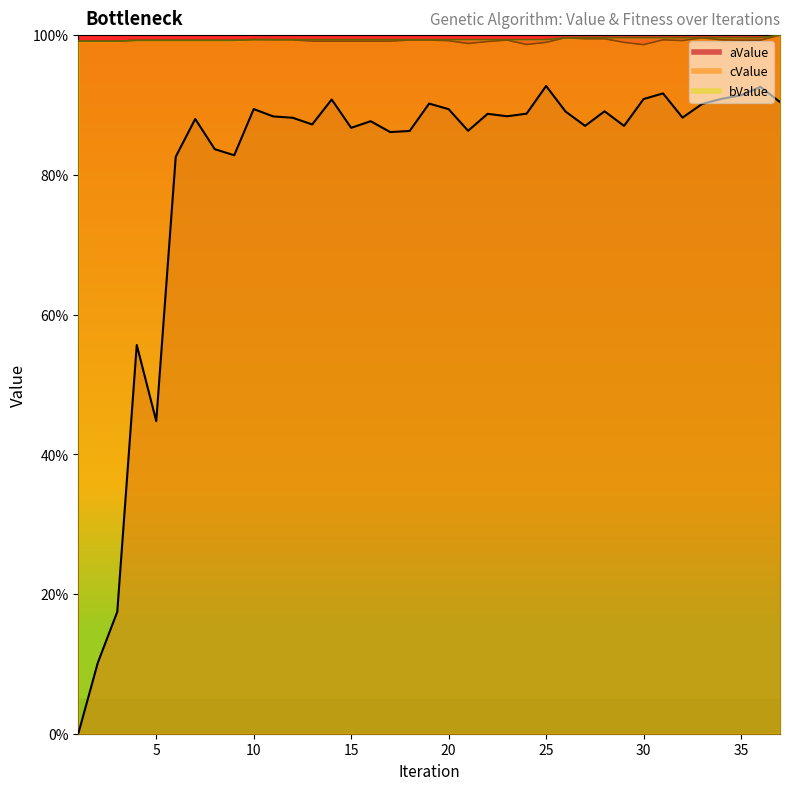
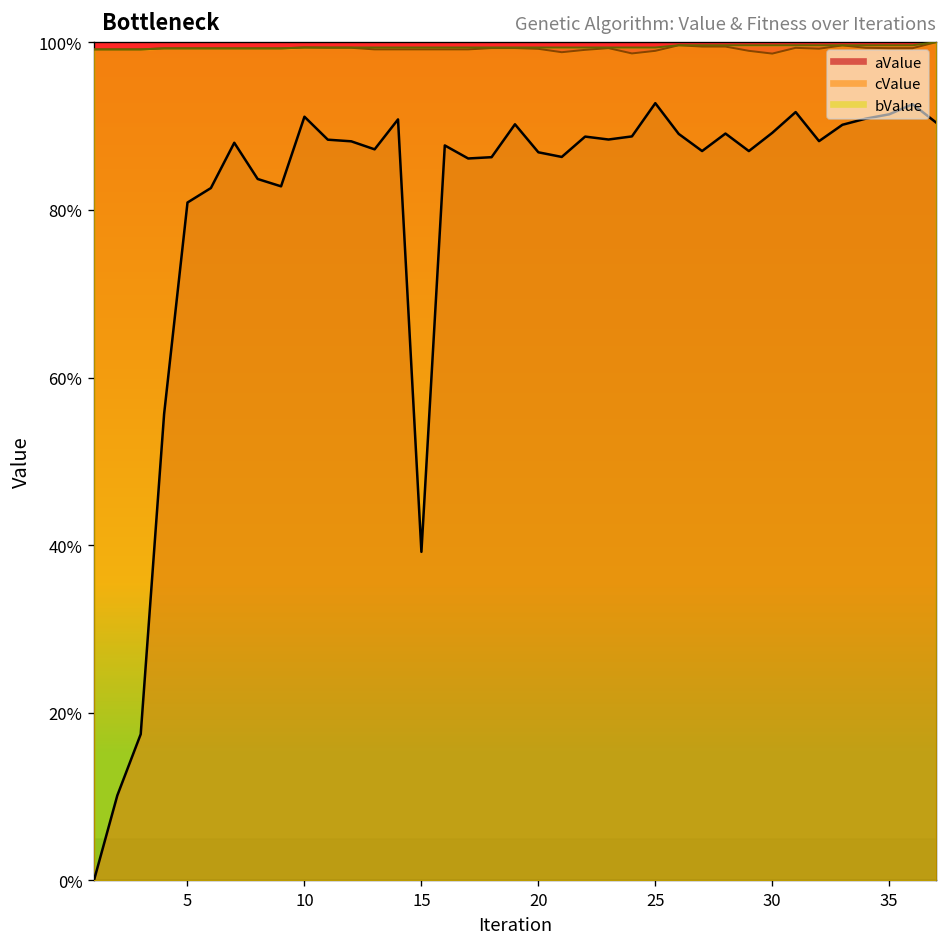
aValue, 5: 45% -> 81%
aValue, 10: 89% -> 91%
aValue, 15: 87% -> 39%
aValue, 20: 89% -> 87%
aValue, 30: 91% -> 89%
